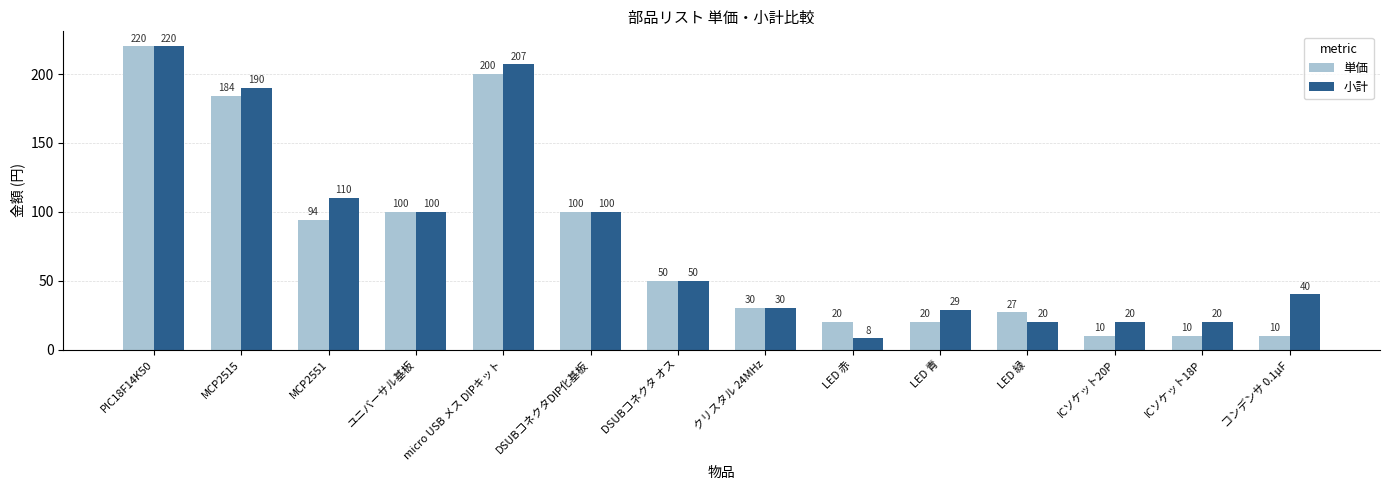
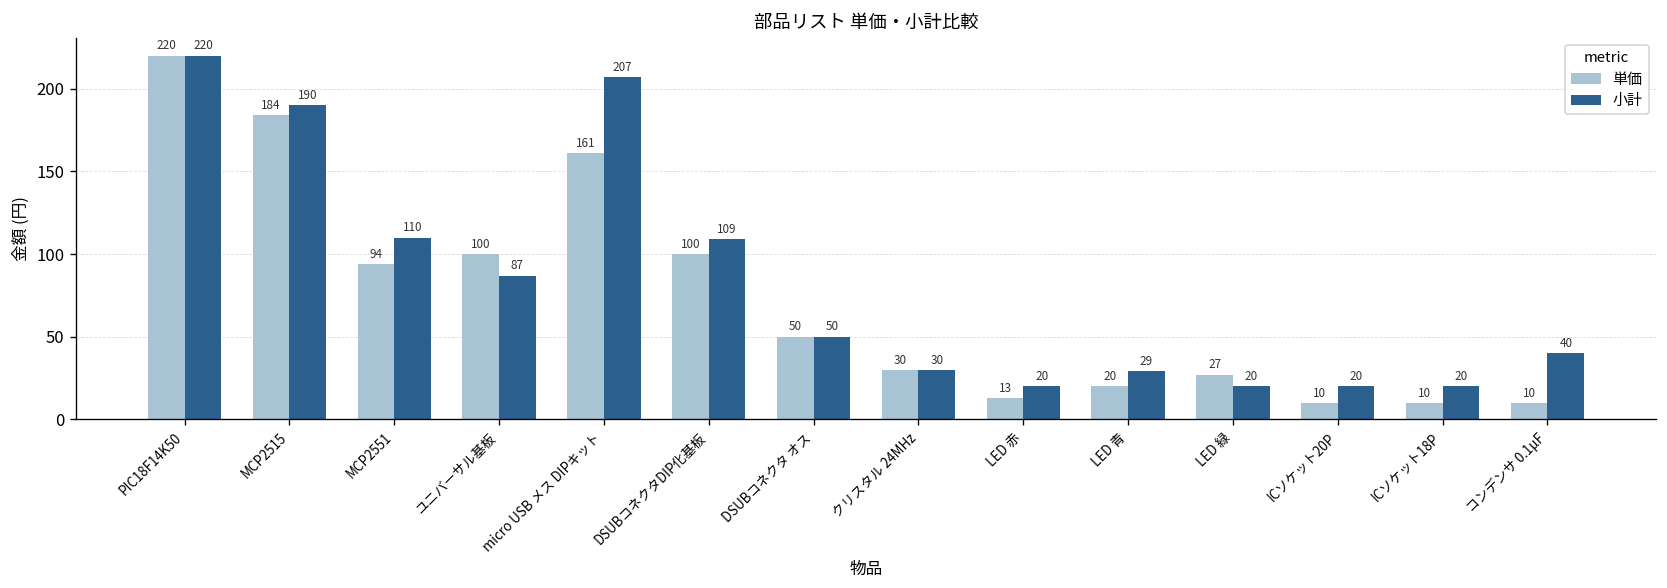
小計, ユニバーサル基板: 100 -> 87
単価, micro USB メス DIPキット: 200 -> 161
小計, DSUBコネクタDIP化基板: 100 -> 109
単価, LED 赤: 20 -> 13
小計, LED 赤: 8 -> 20
